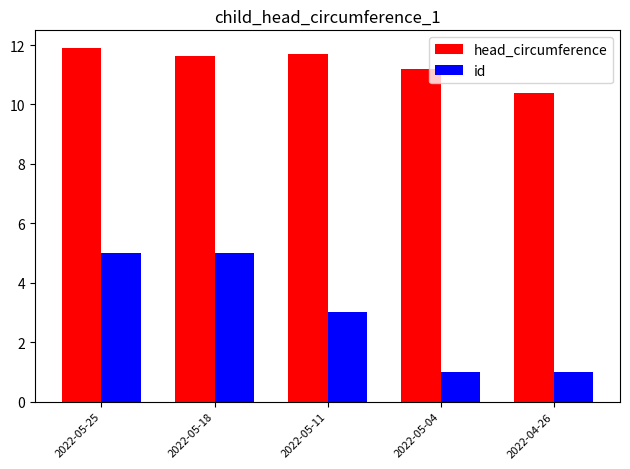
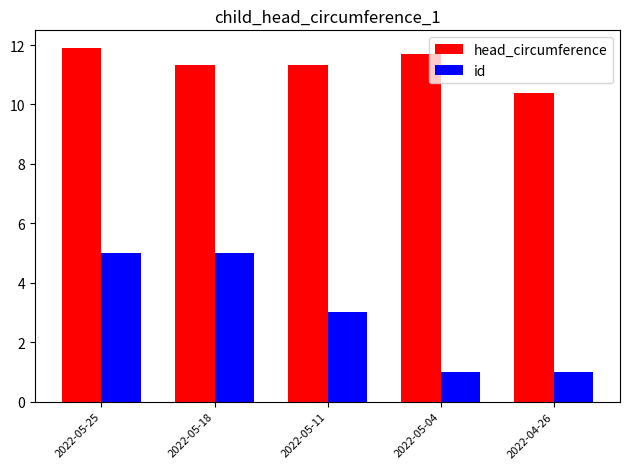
head_circumference, 2022-05-18: 11.6 -> 11.3
head_circumference, 2022-05-11: 11.7 -> 11.3
head_circumference, 2022-05-04: 11.2 -> 11.7
